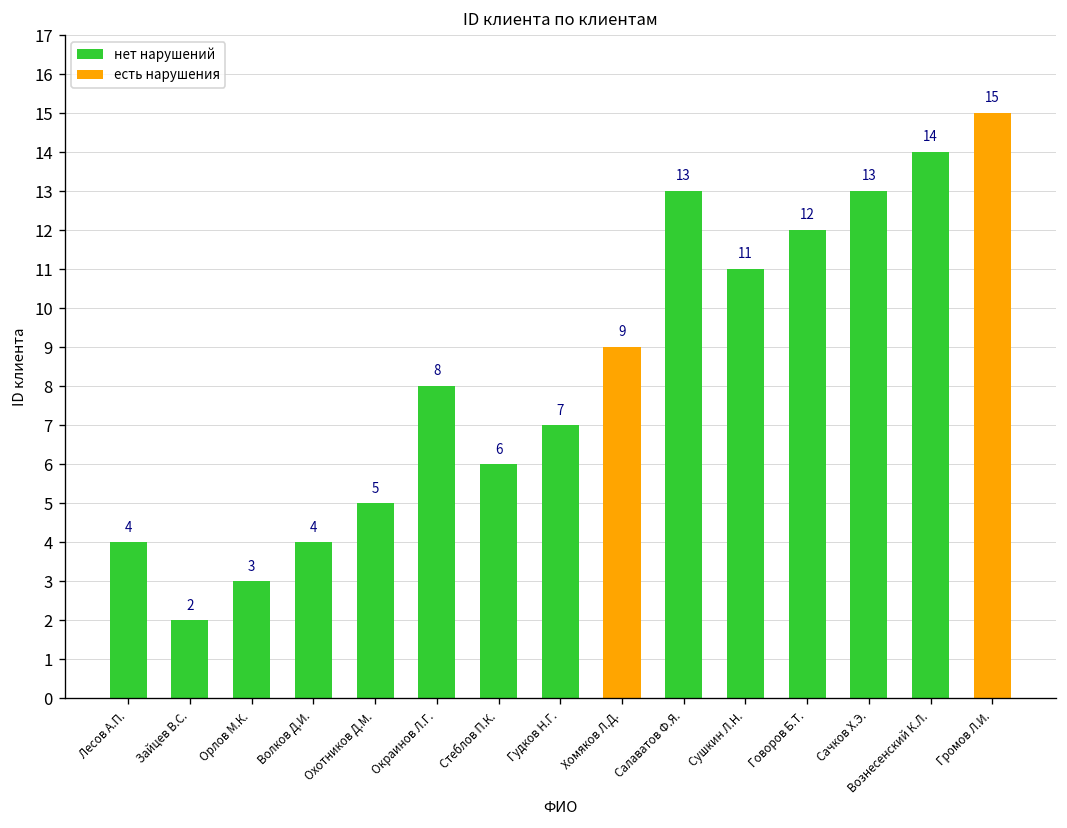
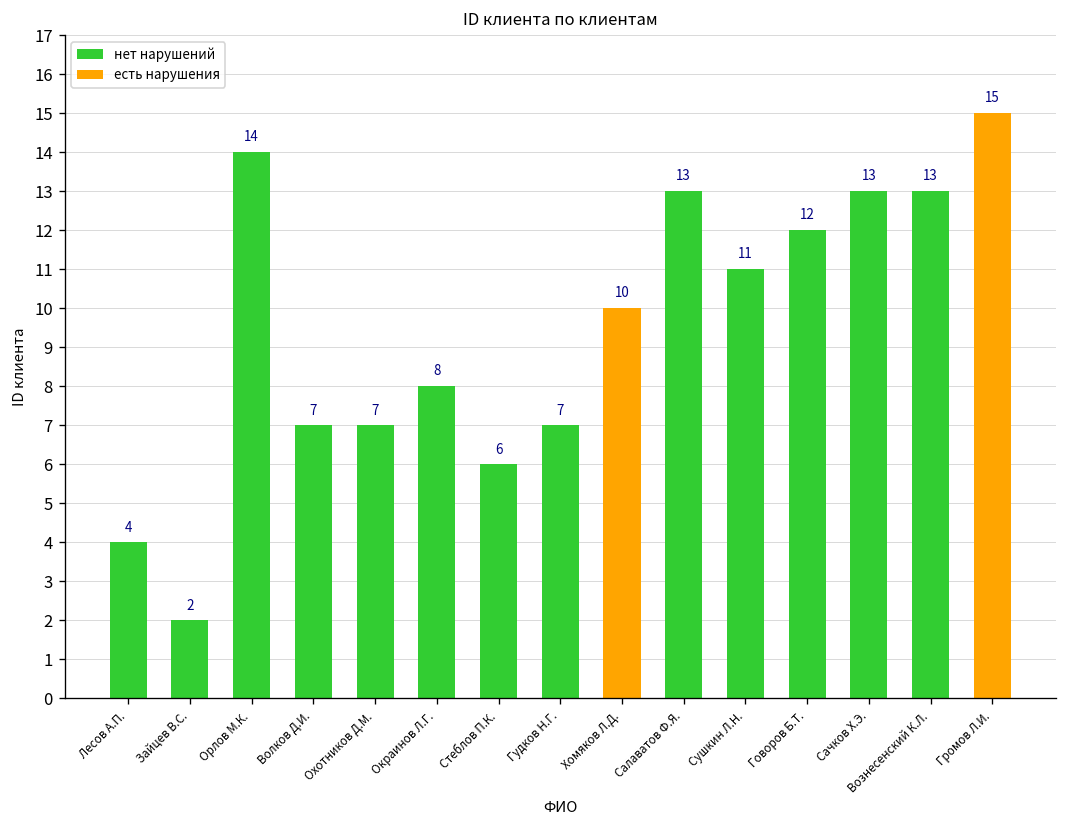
Орлов М.К.: 3 -> 14
Волков Д.И.: 4 -> 7
Охотников Д.М.: 5 -> 7
Хомяков Л.Д.: 9 -> 10
Вознесенский К.Л.: 14 -> 13
